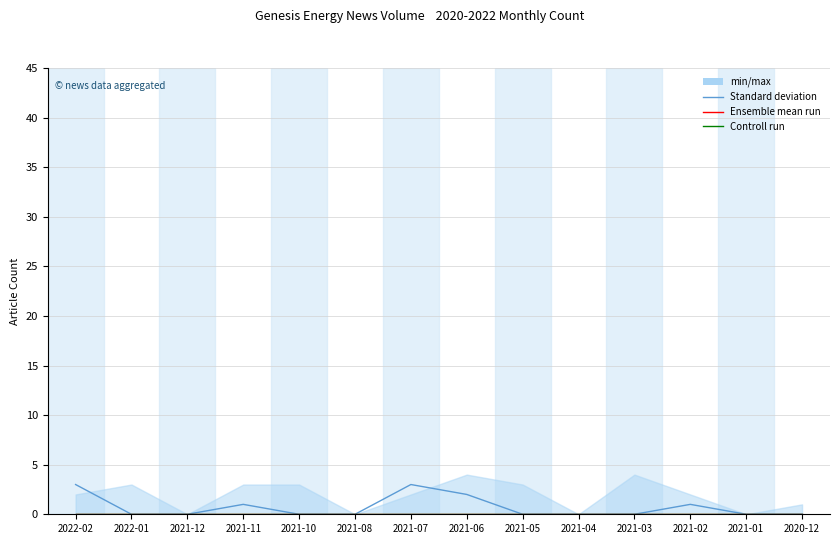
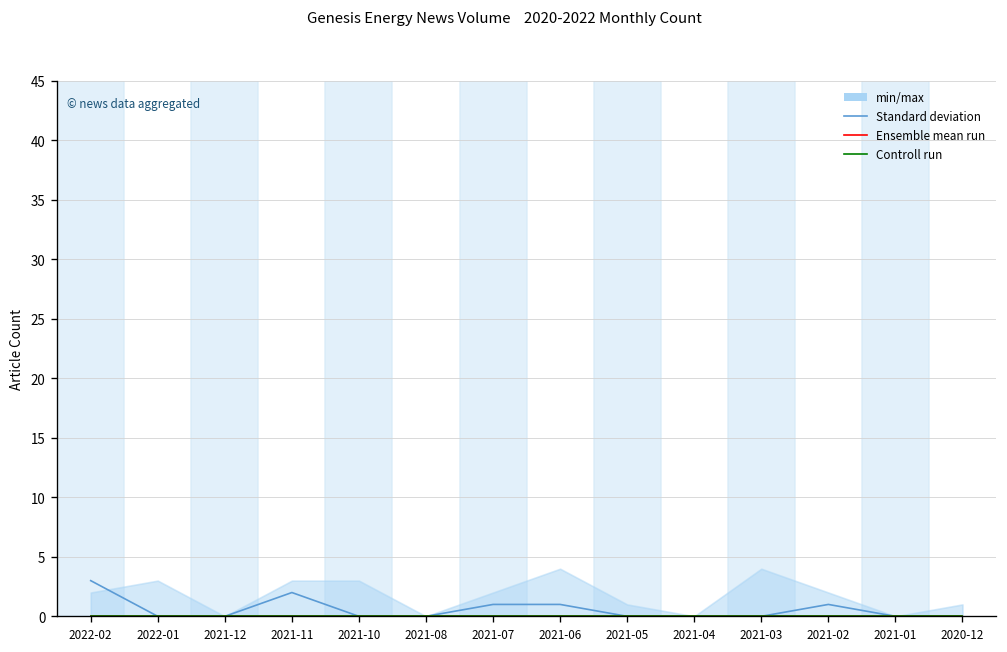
Standard deviation, 2021-11: 1 -> 2
Standard deviation, 2021-07: 3 -> 1
Standard deviation, 2021-06: 2 -> 1
min/max, 2021-05: 3 -> 1
